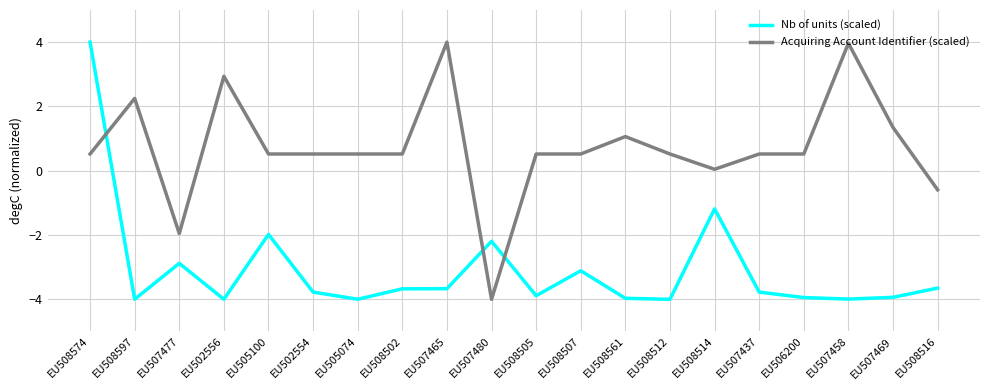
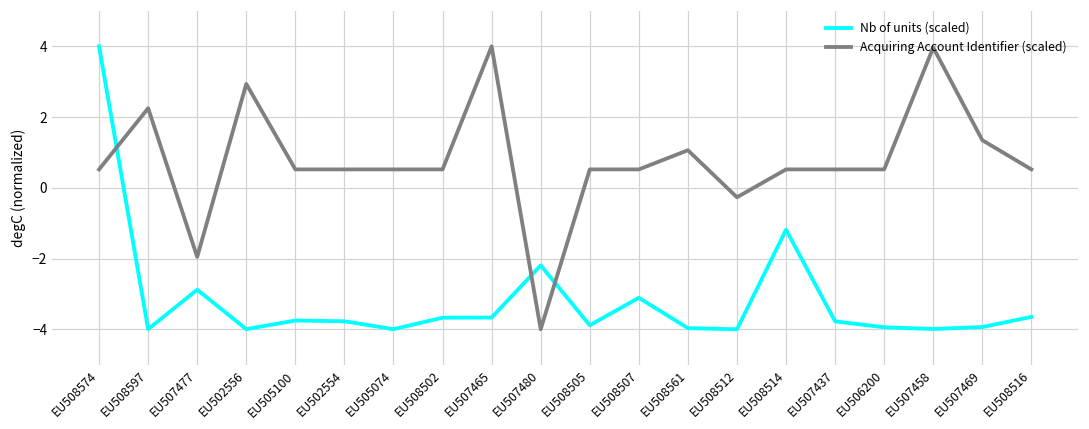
Nb of units (scaled), EU505100: -2.0 -> -3.8
Acquiring Account Identifier (scaled), EU508512: 0.5 -> -0.3
Acquiring Account Identifier (scaled), EU508514: 0.0 -> 0.5
Acquiring Account Identifier (scaled), EU508516: -0.6 -> 0.5
